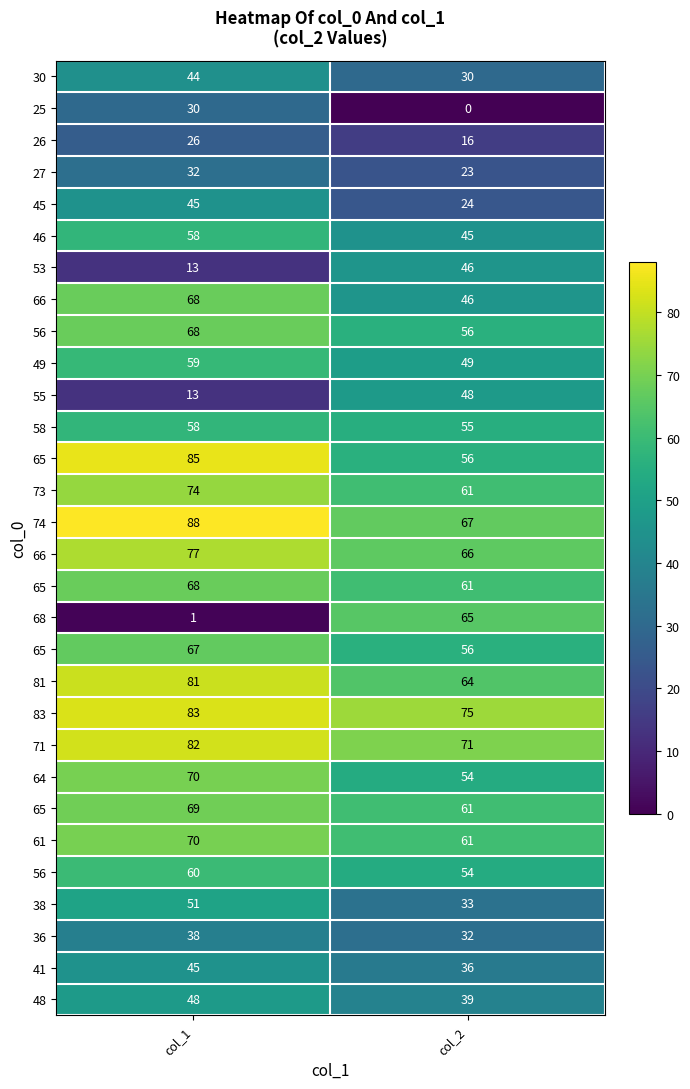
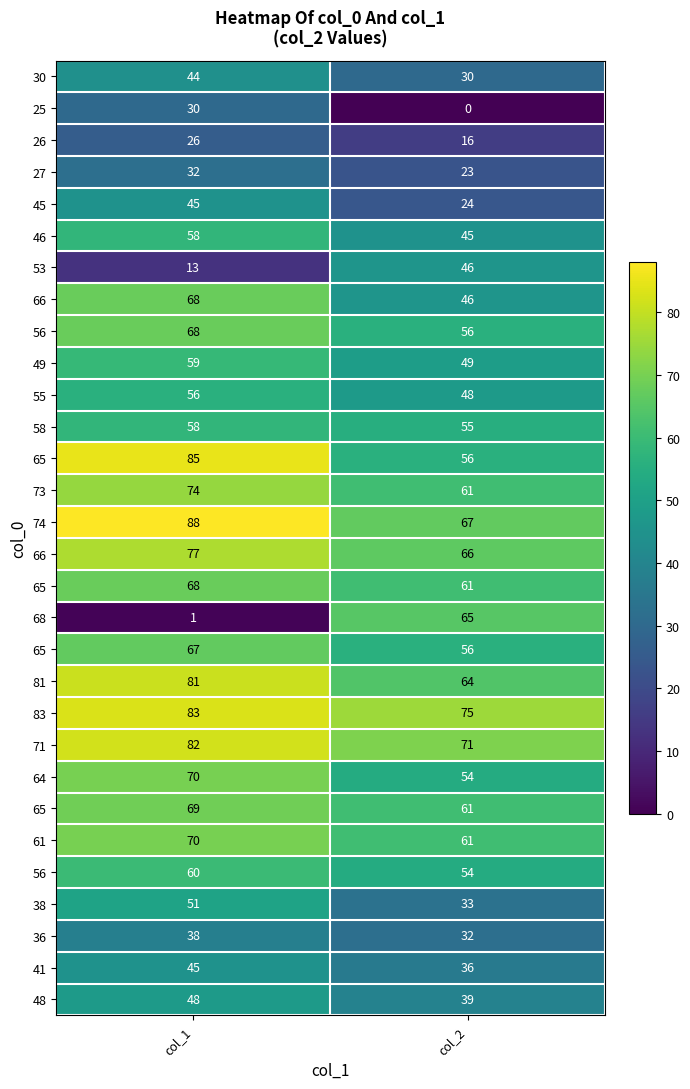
55, col_1: 13 -> 56
